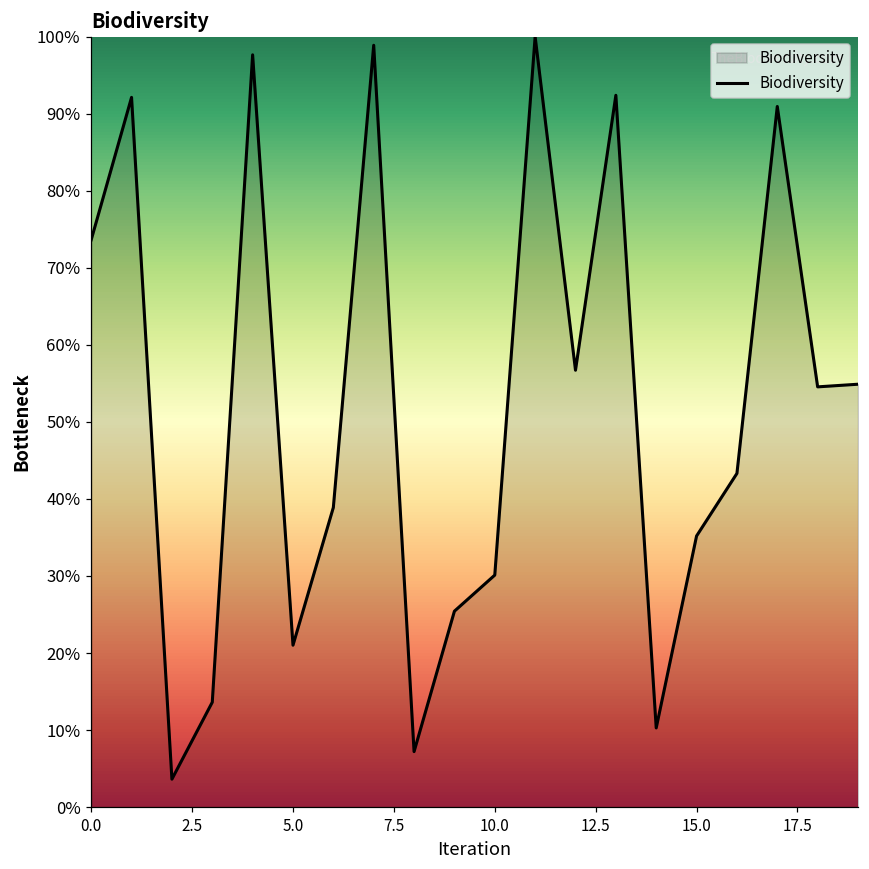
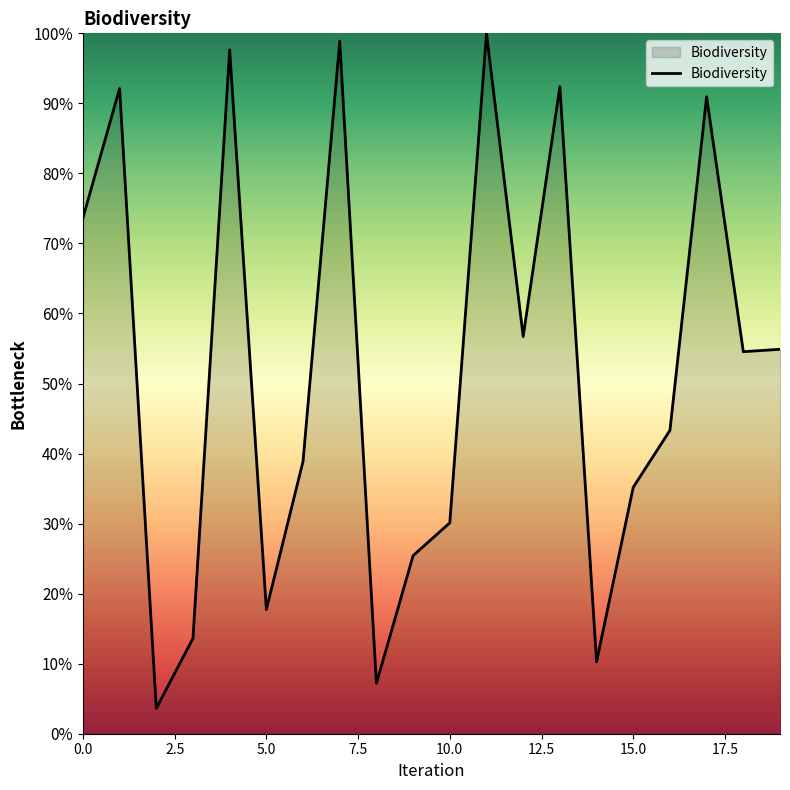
5.0: 21% -> 18%
